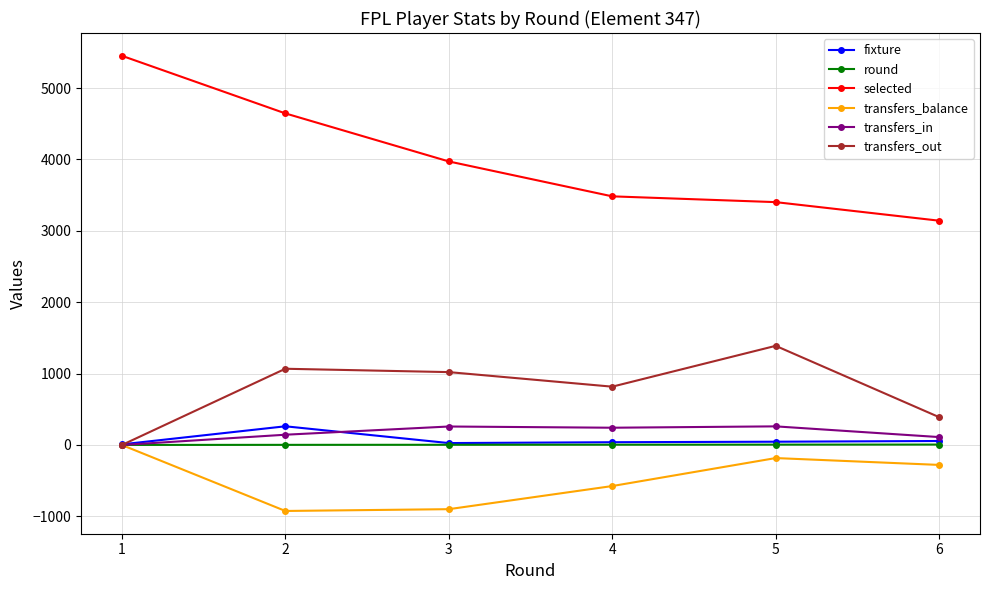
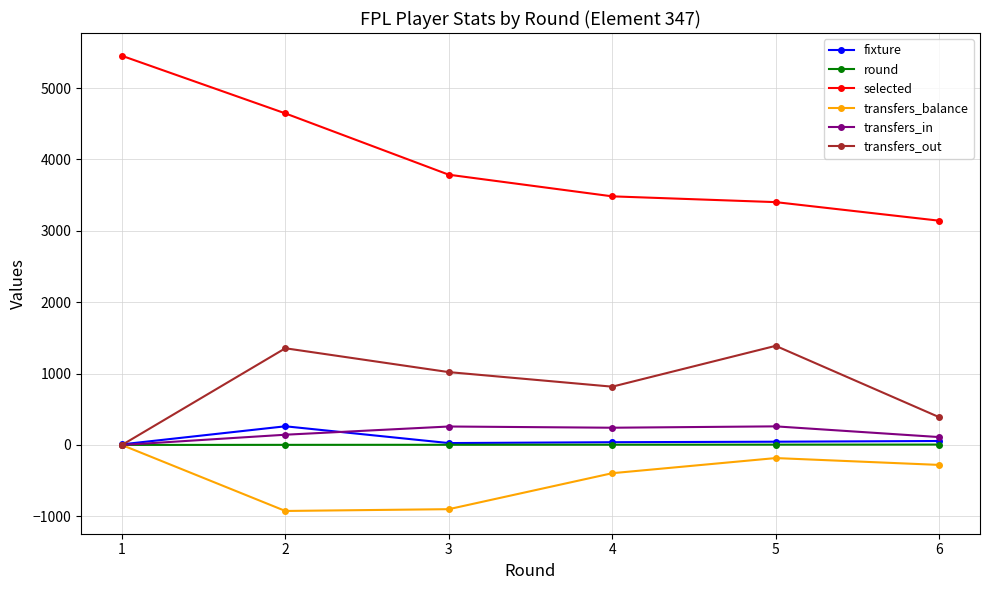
transfers_out, 2: 1100 -> 1400
selected, 3: 4000 -> 3800
transfers_balance, 4: -600 -> -400
